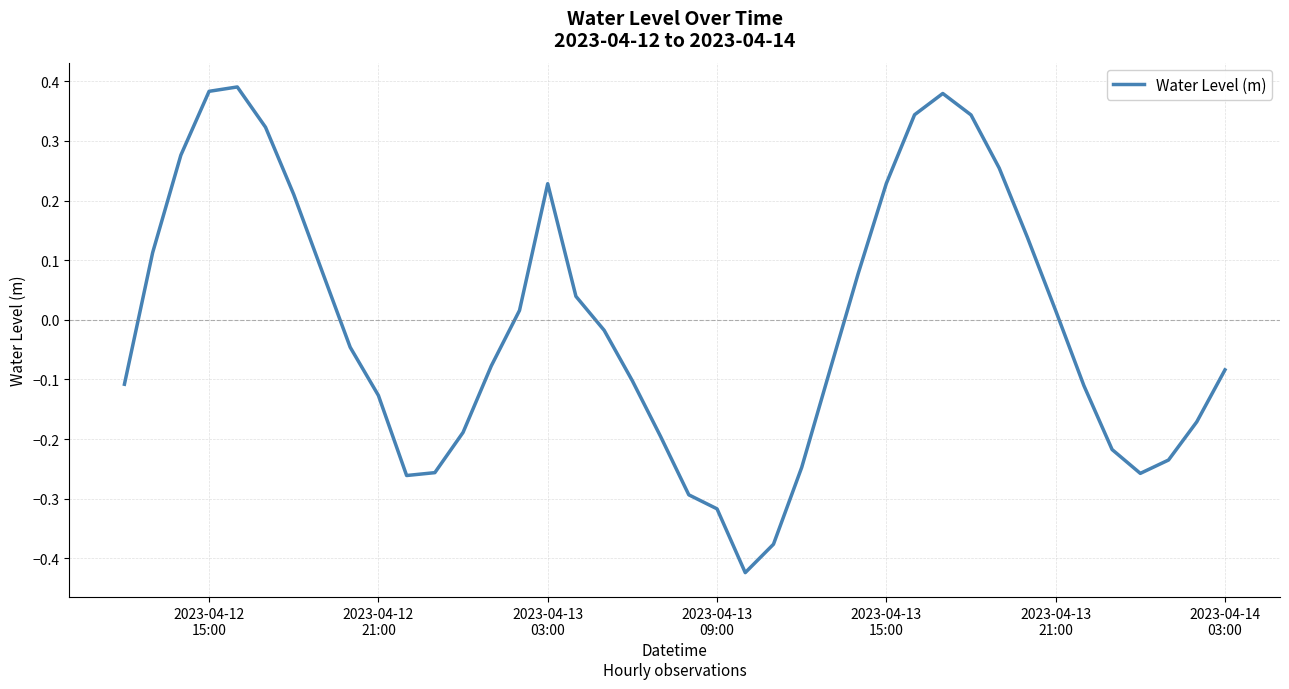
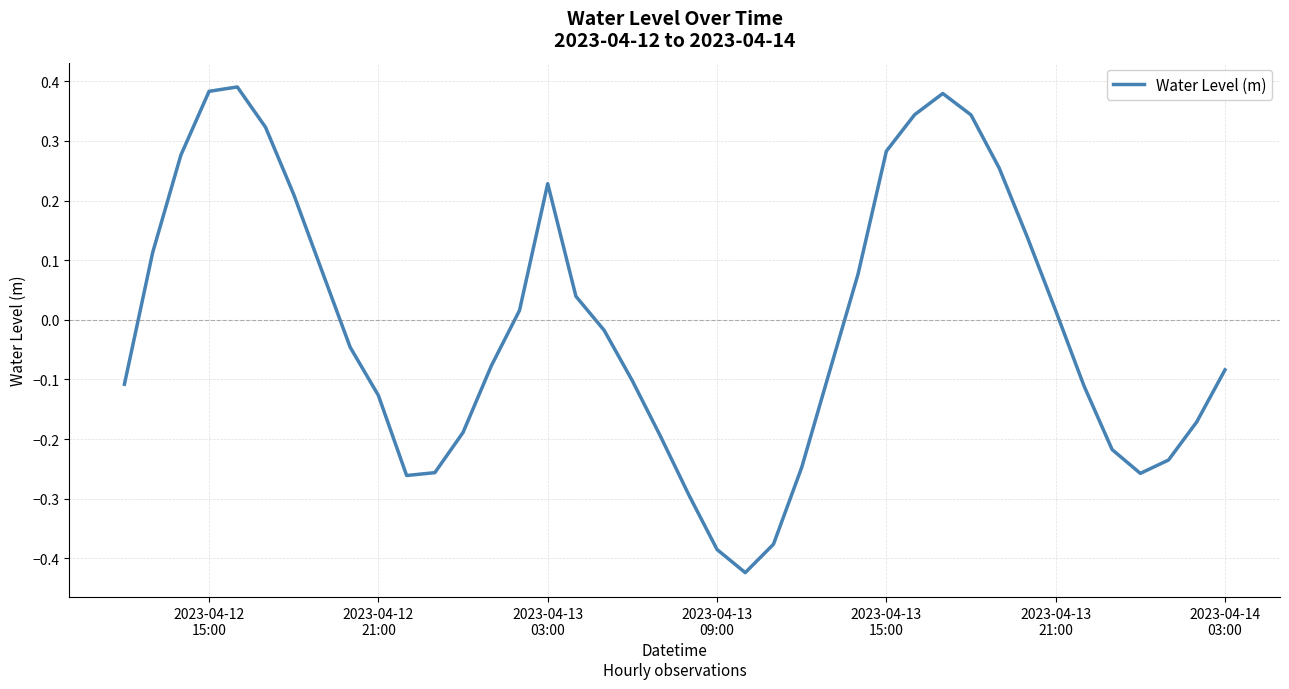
2023-04-13 09:00: -0.32 -> -0.39
2023-04-13 15:00: 0.23 -> 0.28
